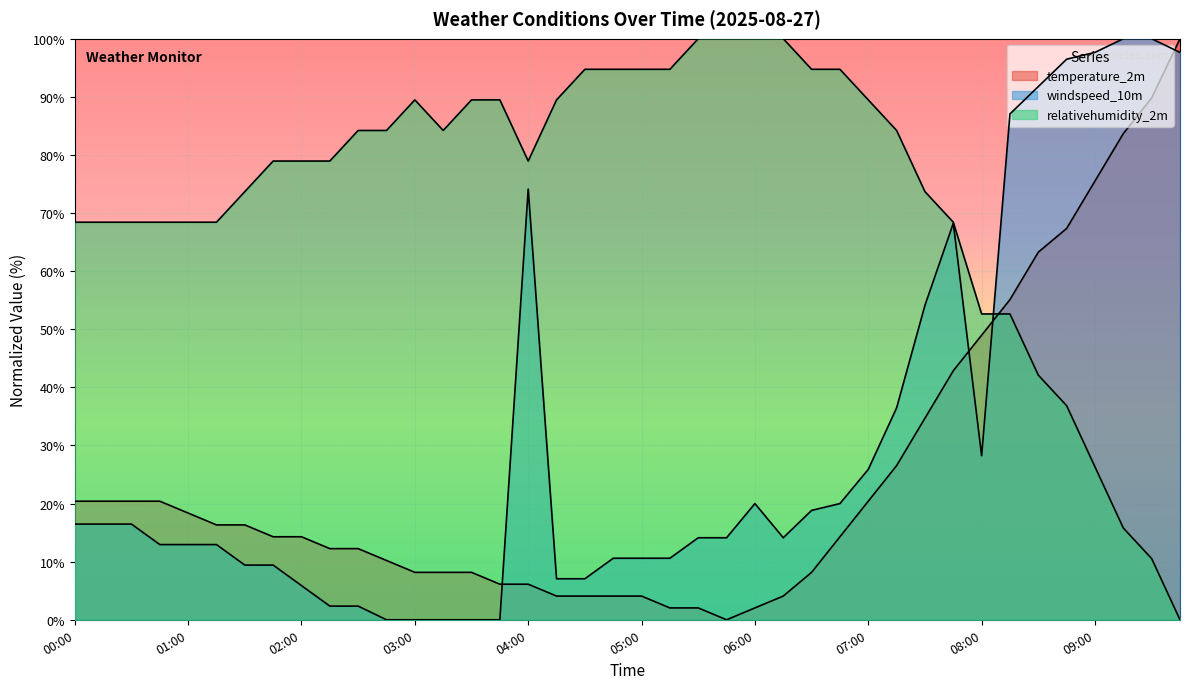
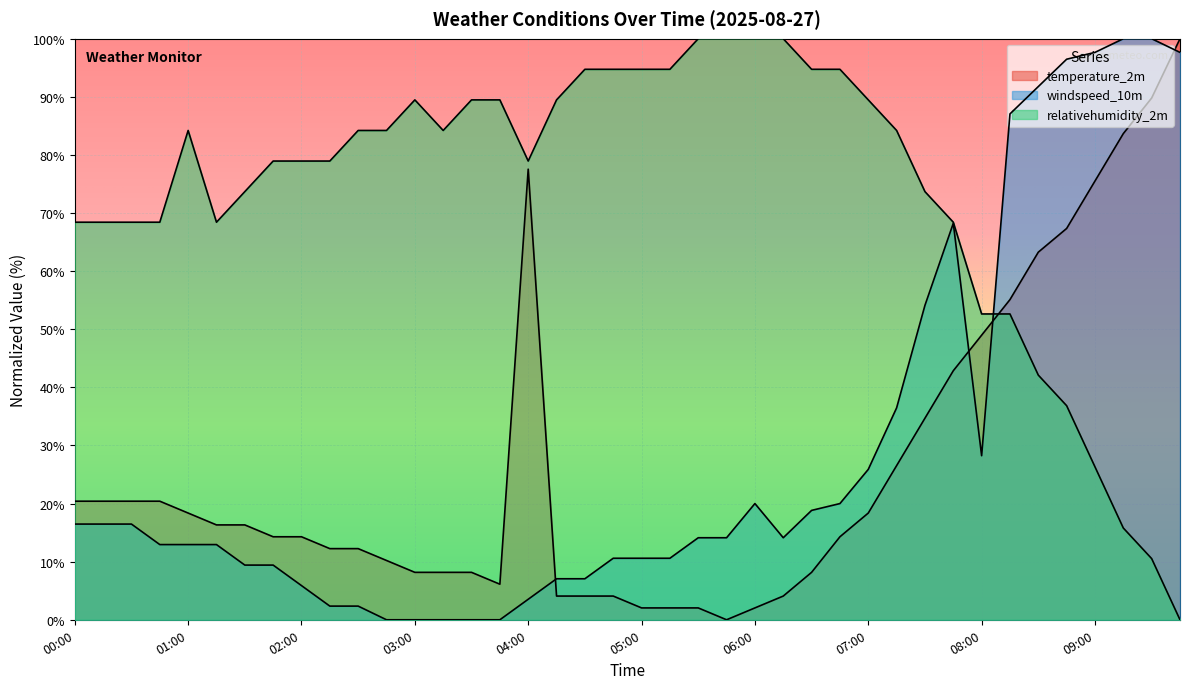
relativehumidity_2m, 01:00: 68% -> 84%
temperature_2m, 04:00: 6% -> 78%
windspeed_10m, 04:00: 74% -> 4%
temperature_2m, 05:00: 4% -> 2%
temperature_2m, 07:00: 20% -> 18%
